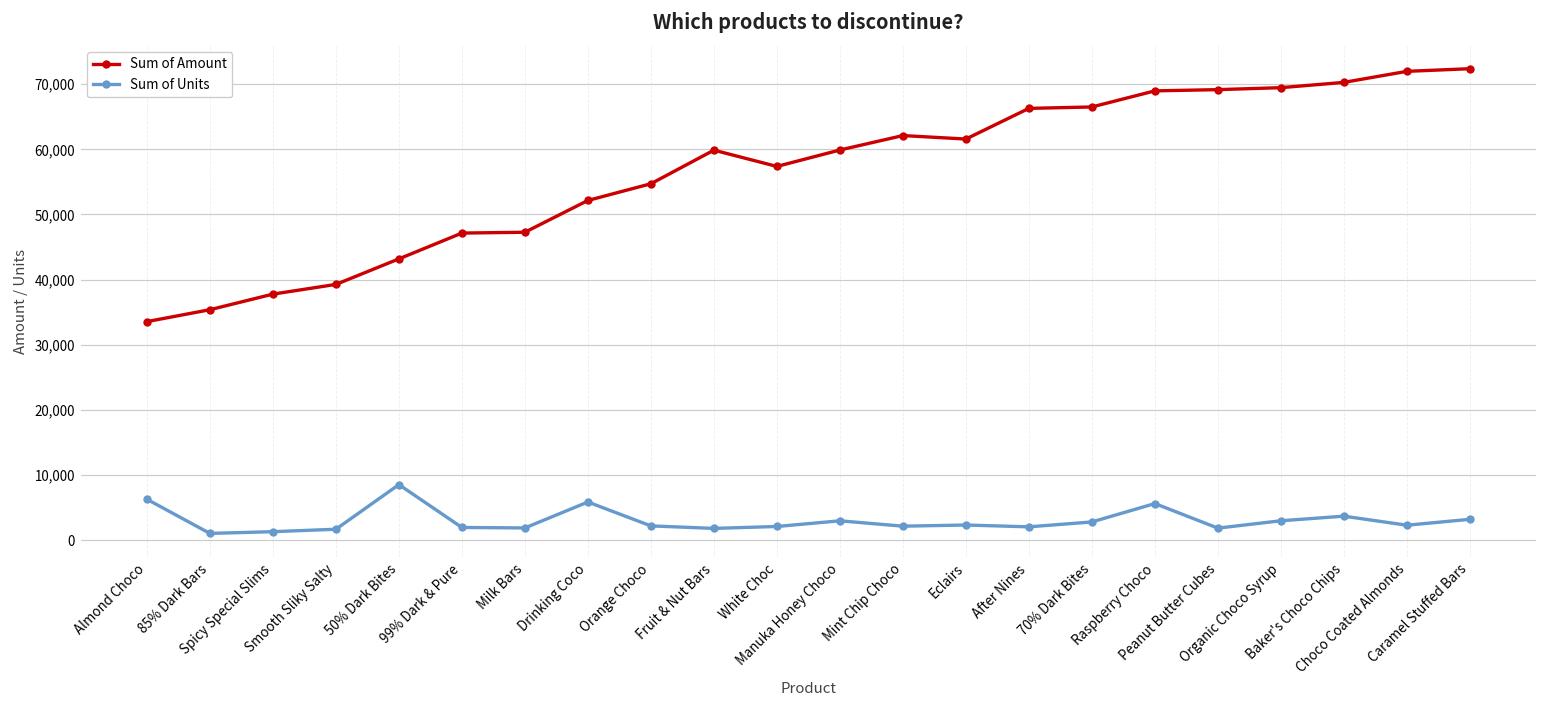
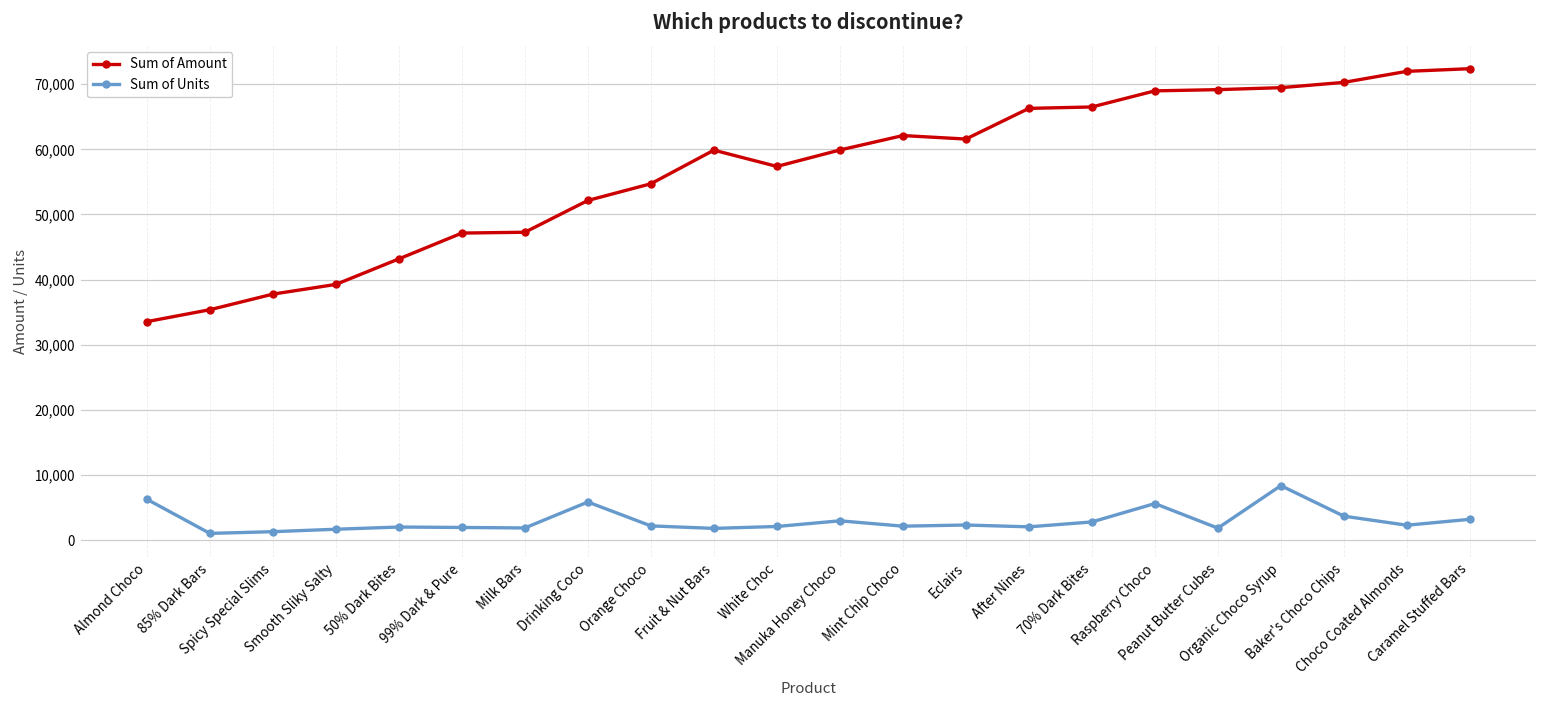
Sum of Units, 50% Dark Bites: 9,000 -> 2,000
Sum of Units, Organic Choco Syrup: 3,000 -> 8,000
